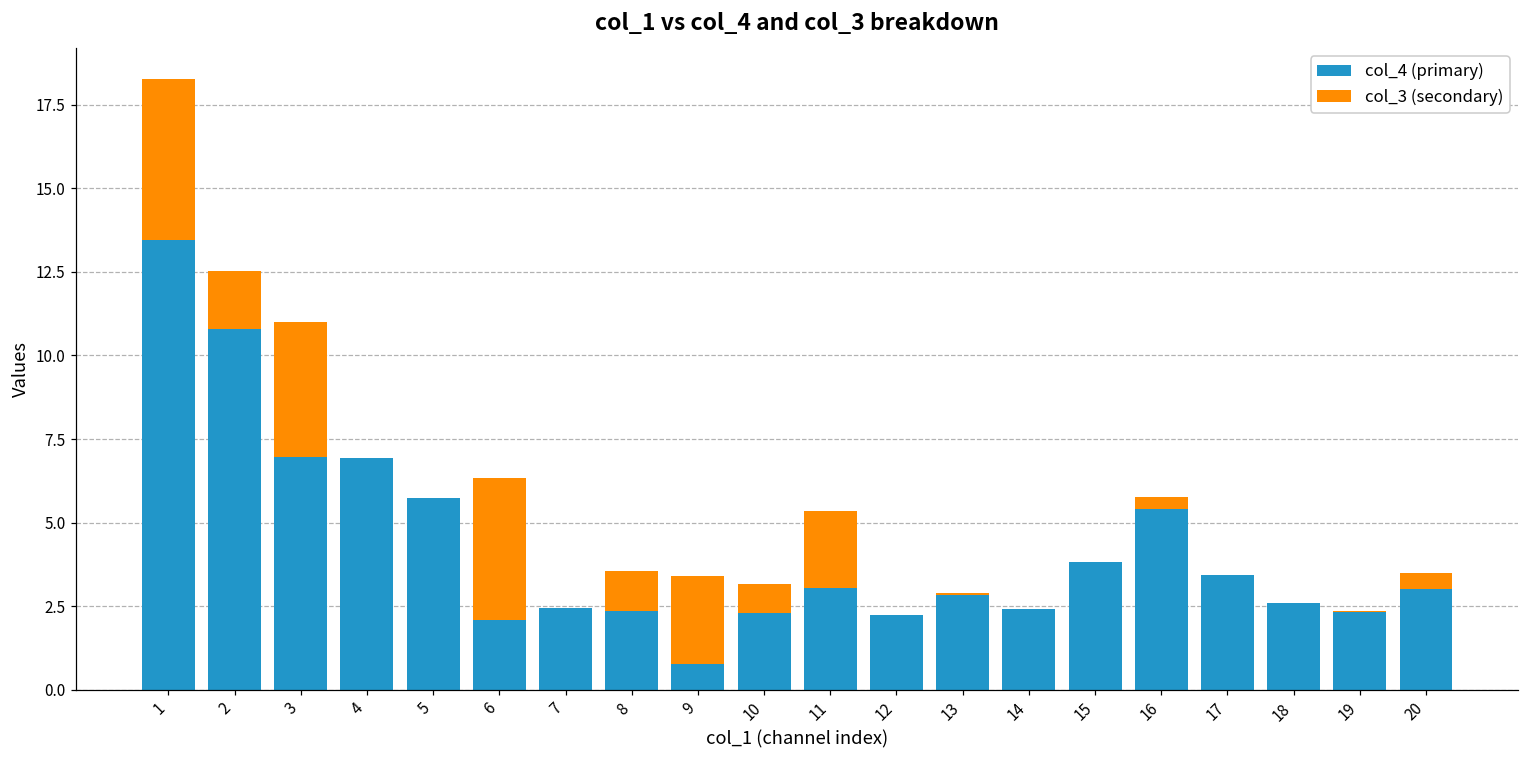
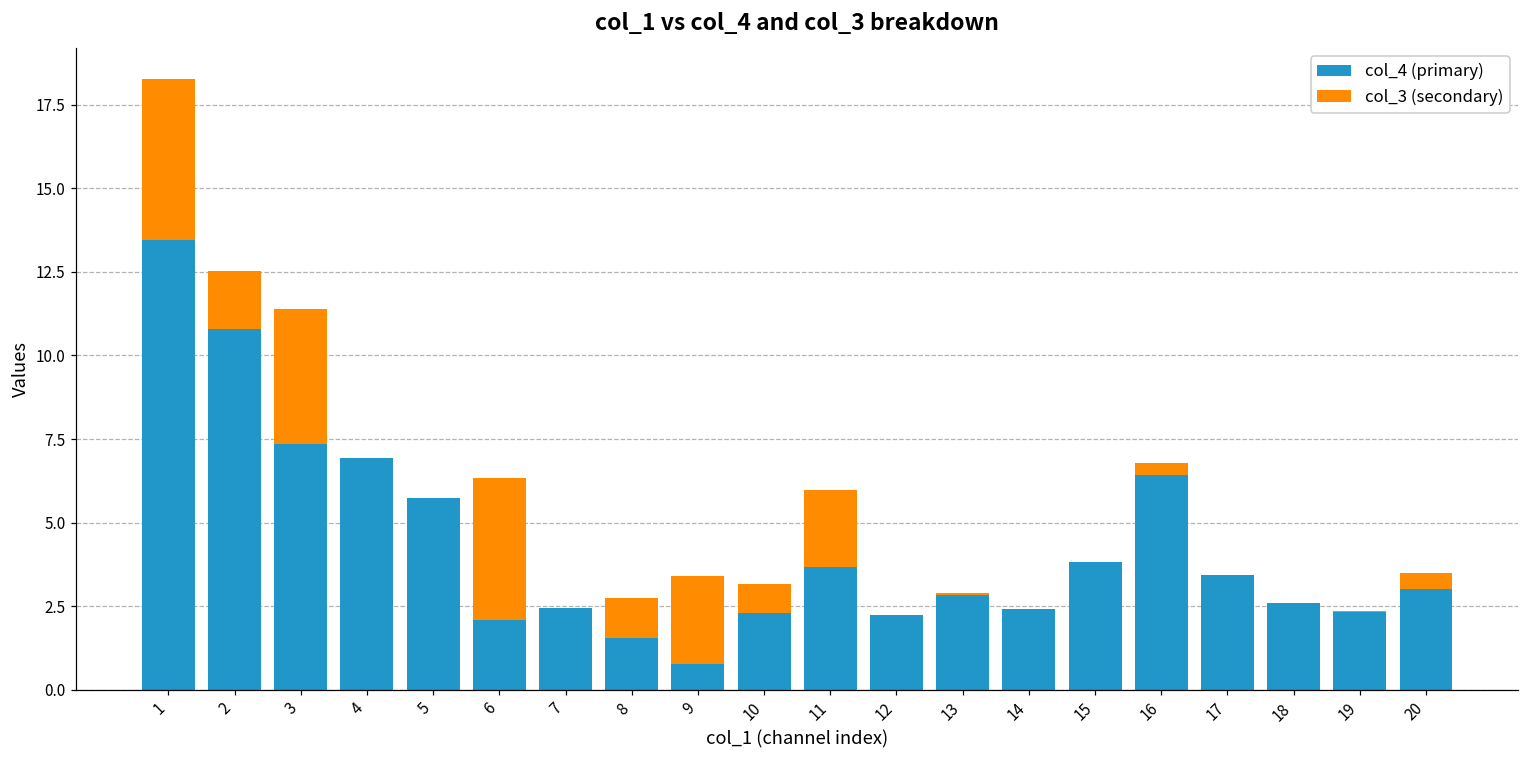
col_4 (primary), 3: 7.0 -> 7.3
col_4 (primary), 8: 2.4 -> 1.5
col_4 (primary), 11: 3.1 -> 3.7
col_4 (primary), 16: 5.4 -> 6.4
